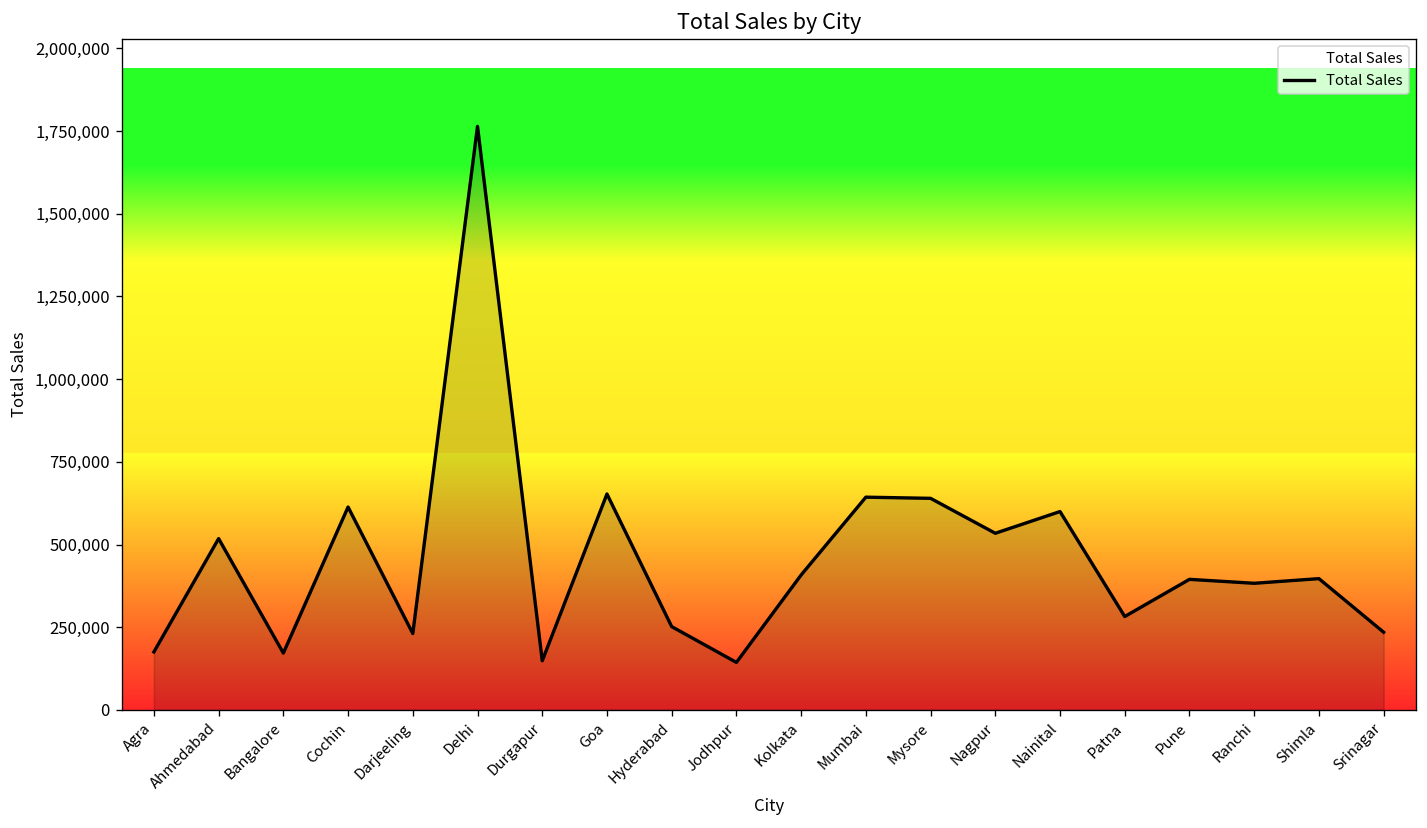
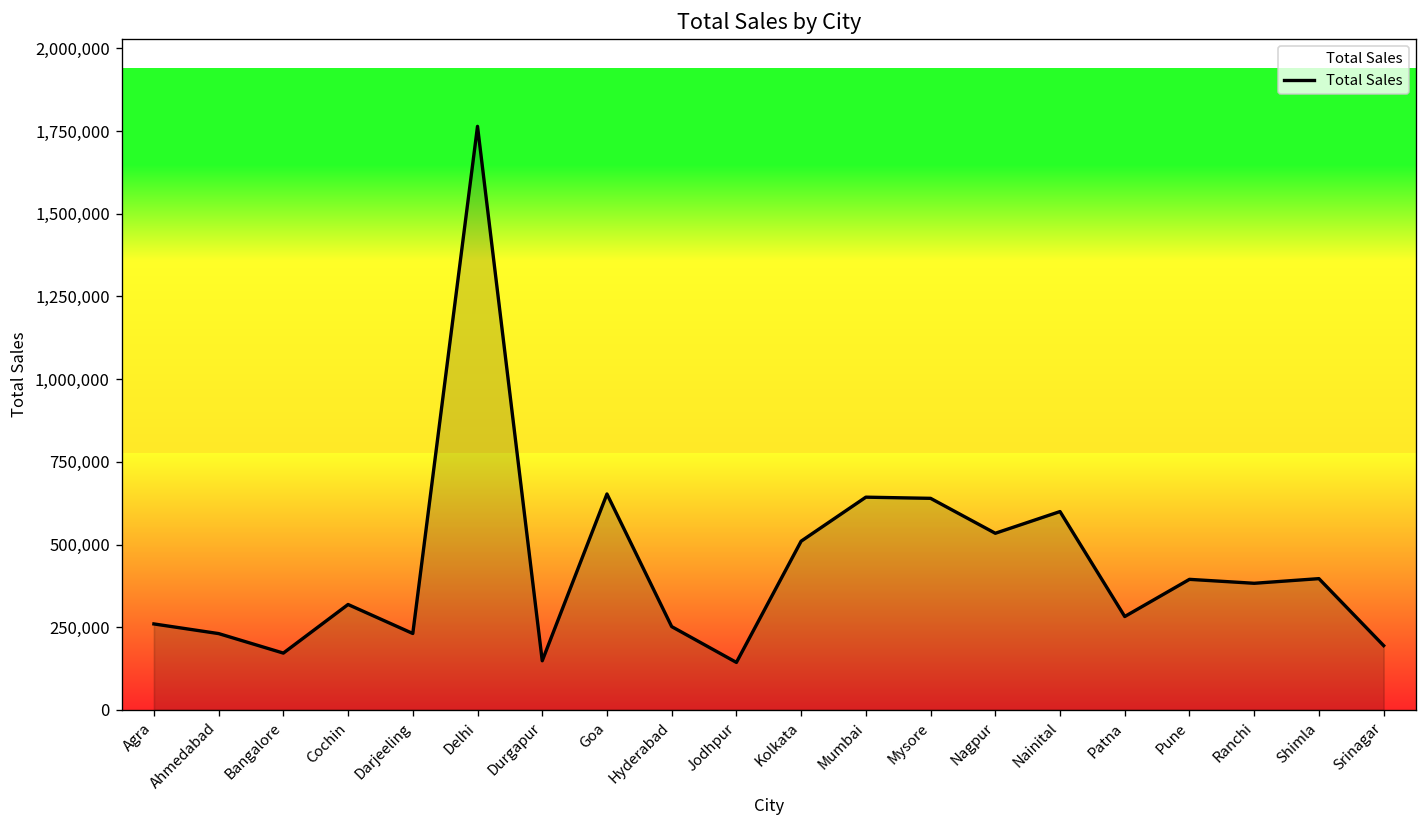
Agra: 180,000 -> 260,000
Ahmedabad: 520,000 -> 230,000
Cochin: 610,000 -> 320,000
Kolkata: 410,000 -> 510,000
Srinagar: 230,000 -> 190,000
